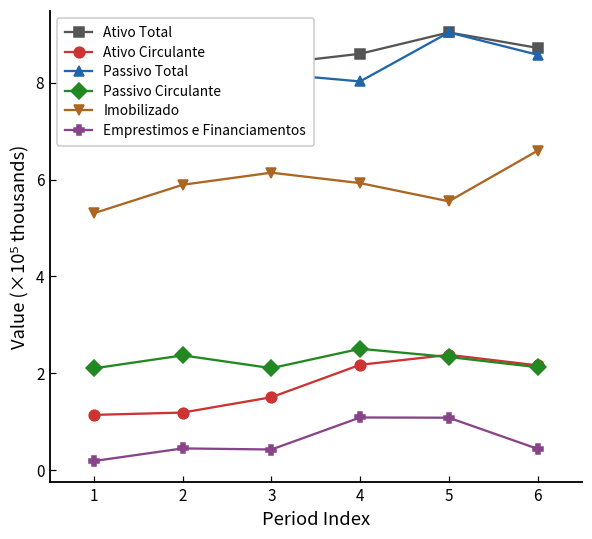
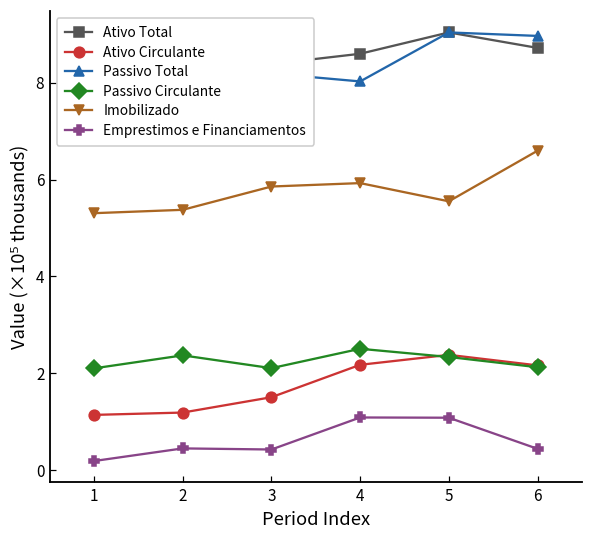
Imobilizado, 2: 5.9 -> 5.4
Imobilizado, 3: 6.1 -> 5.9
Passivo Total, 6: 8.6 -> 9.0
